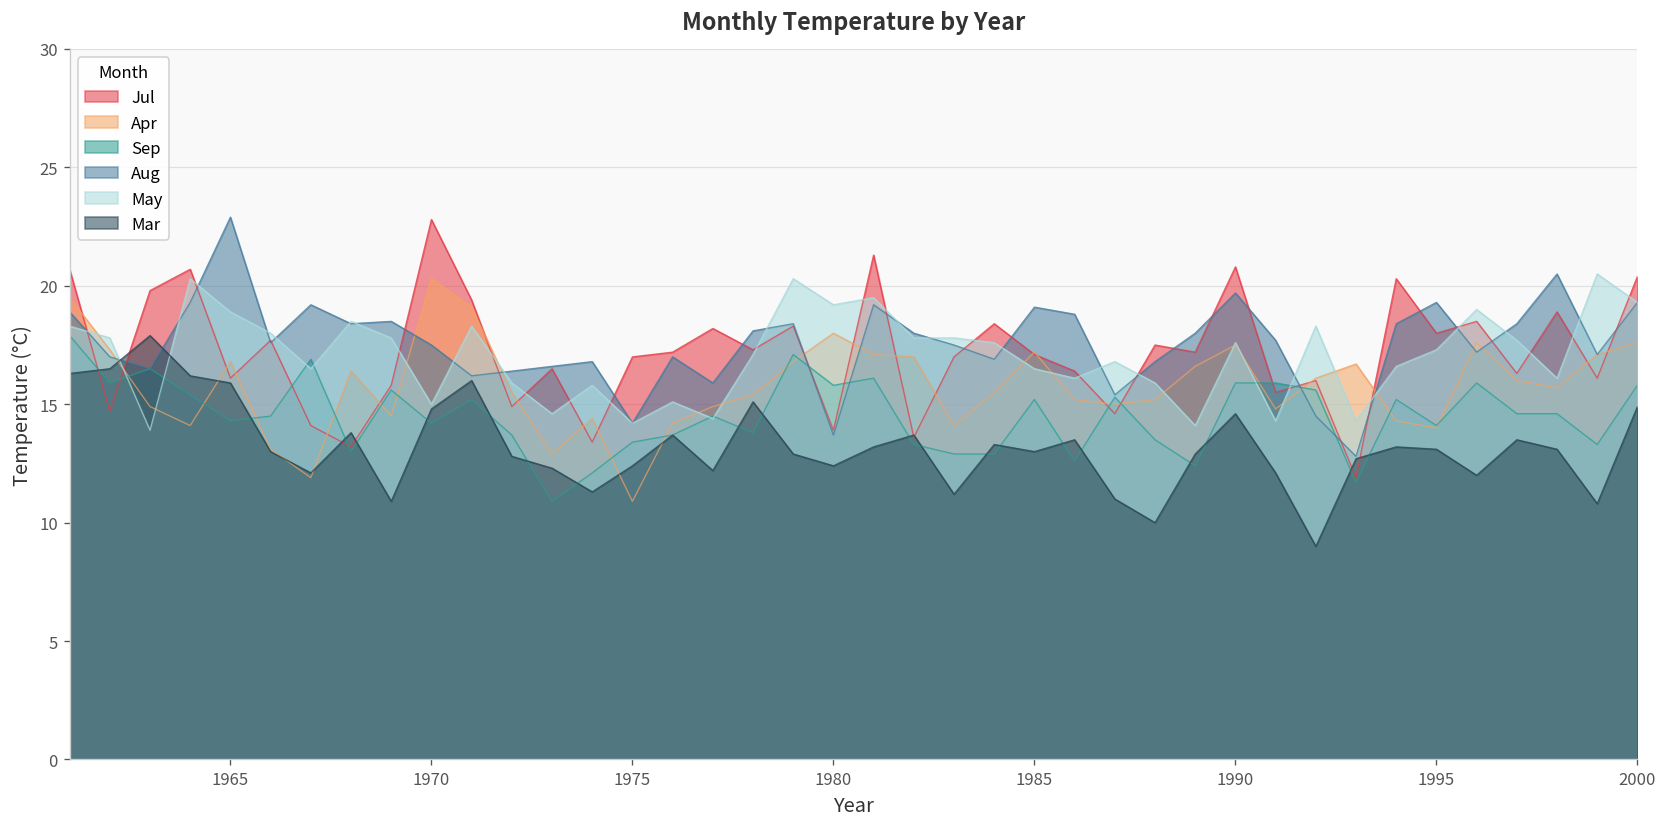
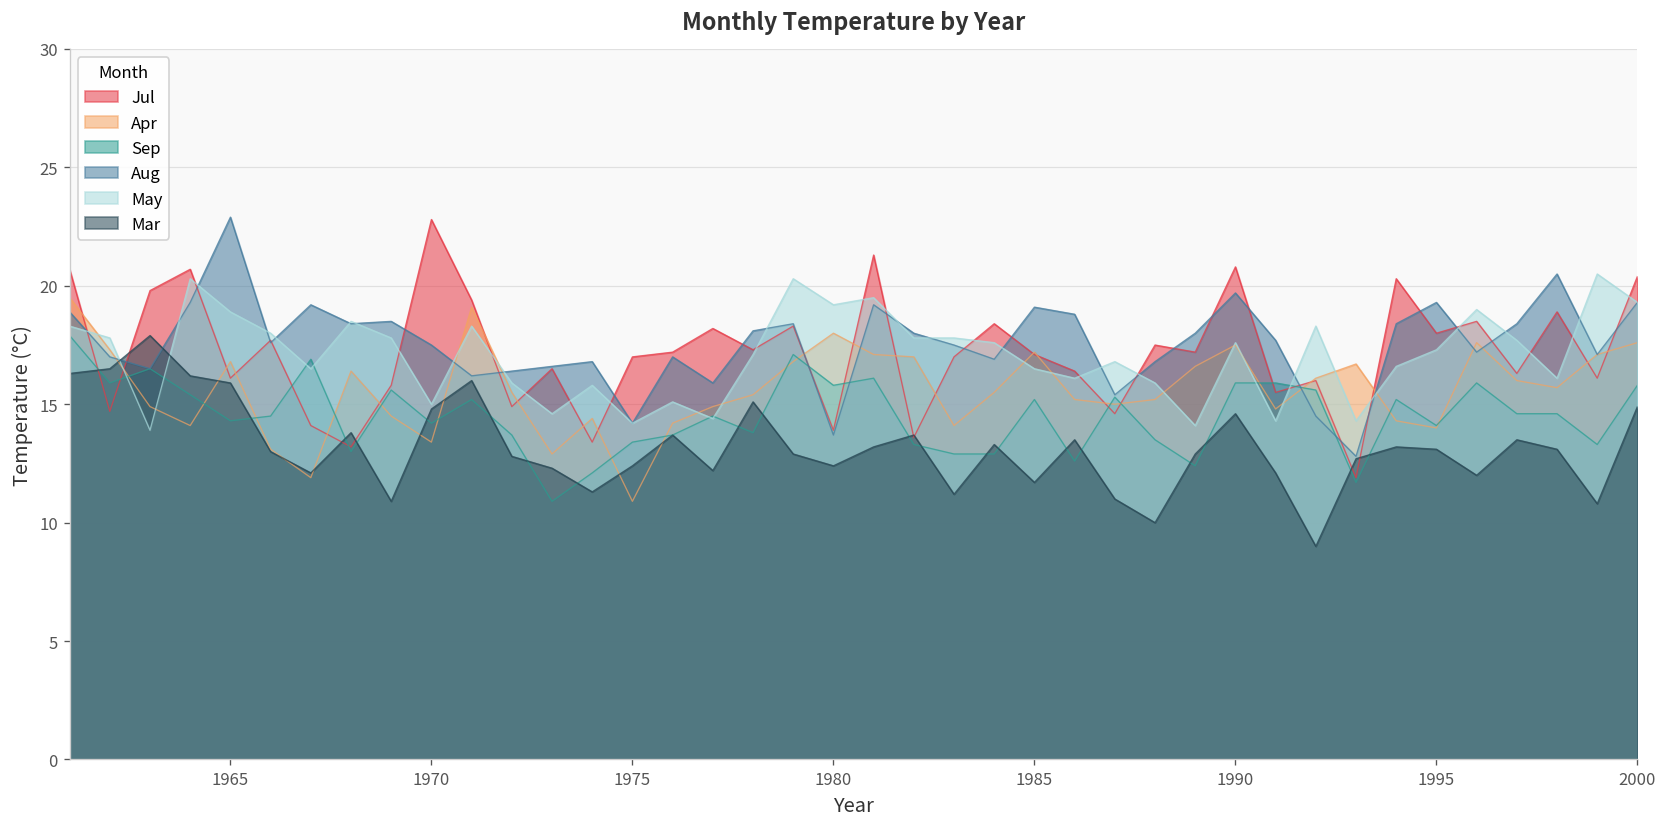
Apr, 1970: 20.3 -> 13.4
Mar, 1985: 13.0 -> 11.7
